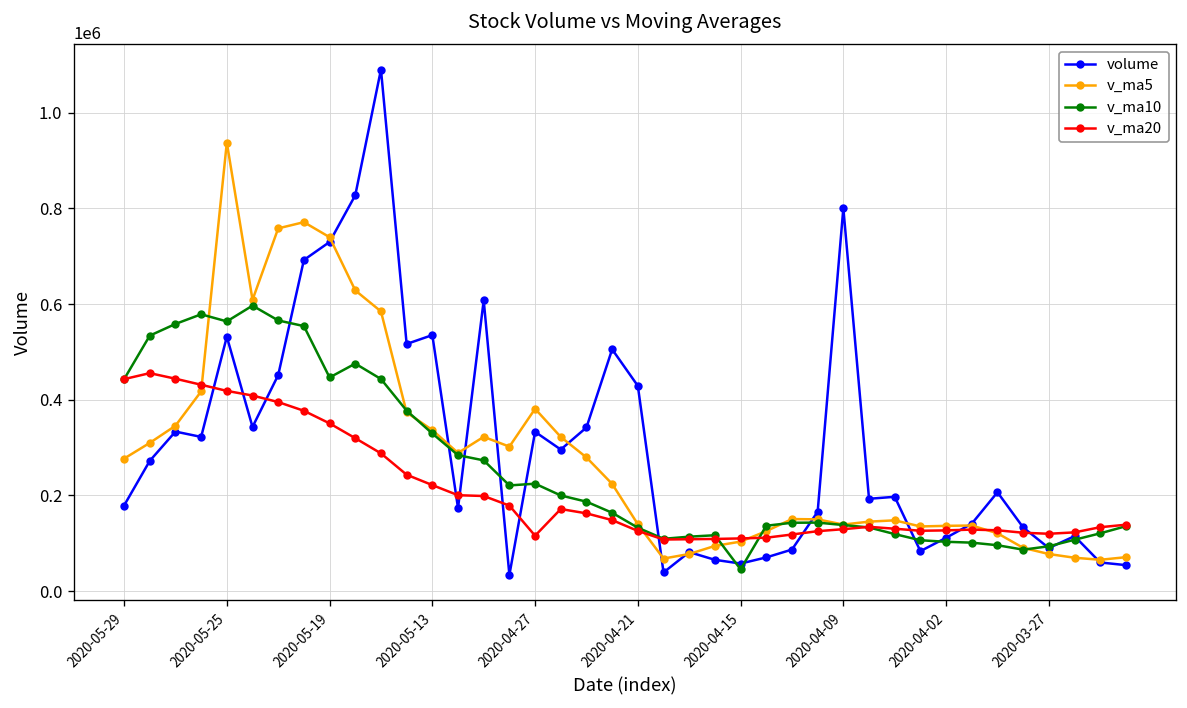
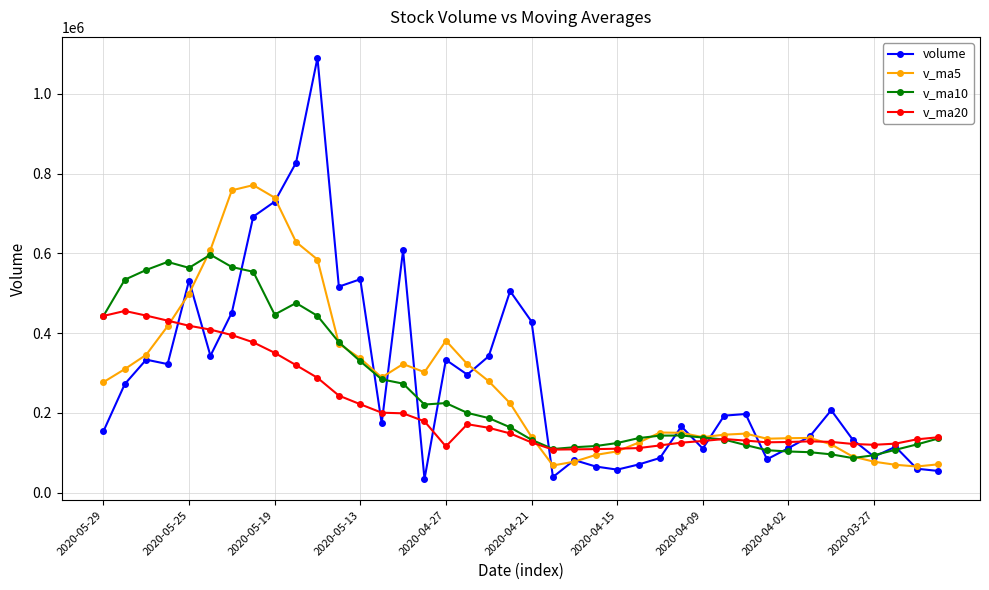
volume, 2020-05-29: 180000 -> 150000
v_ma5, 2020-05-25: 940000 -> 500000
v_ma10, 2020-04-15: 50000 -> 120000
volume, 2020-04-09: 800000 -> 110000
